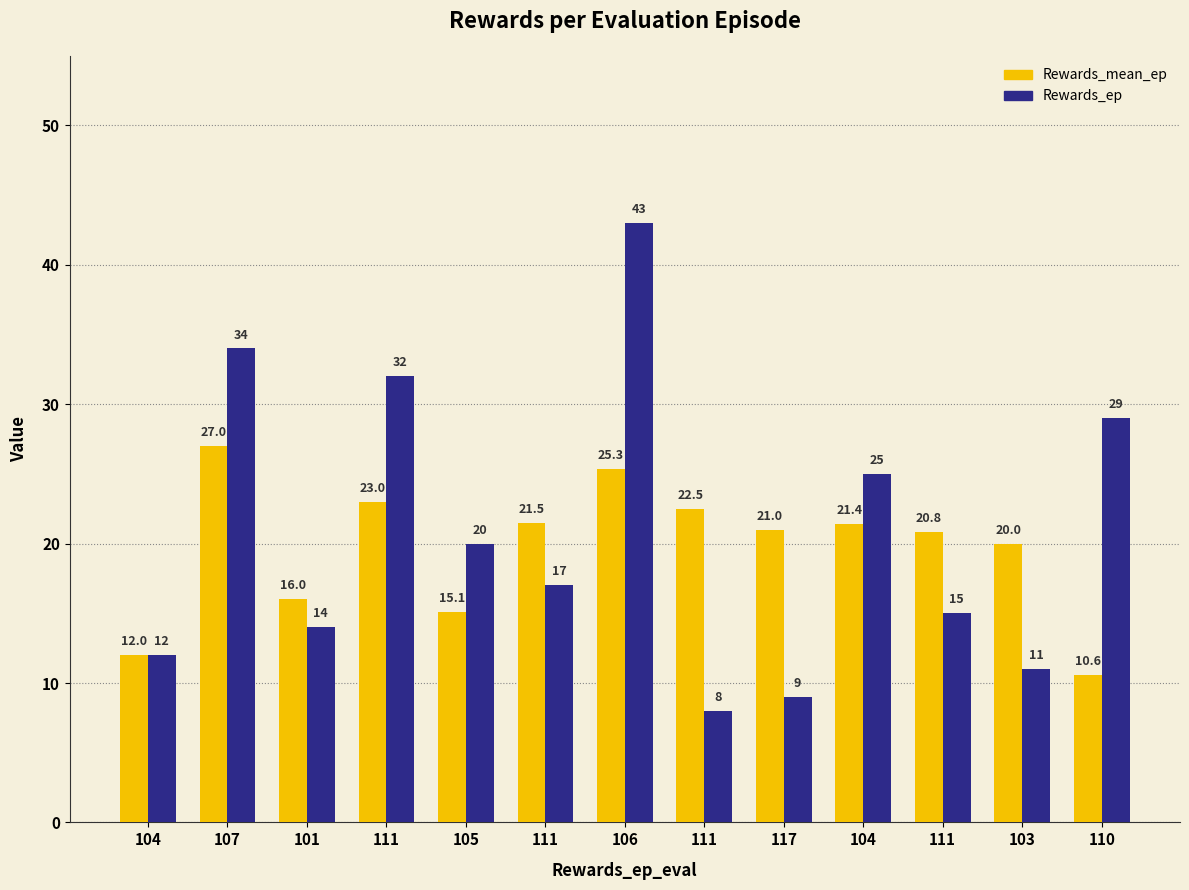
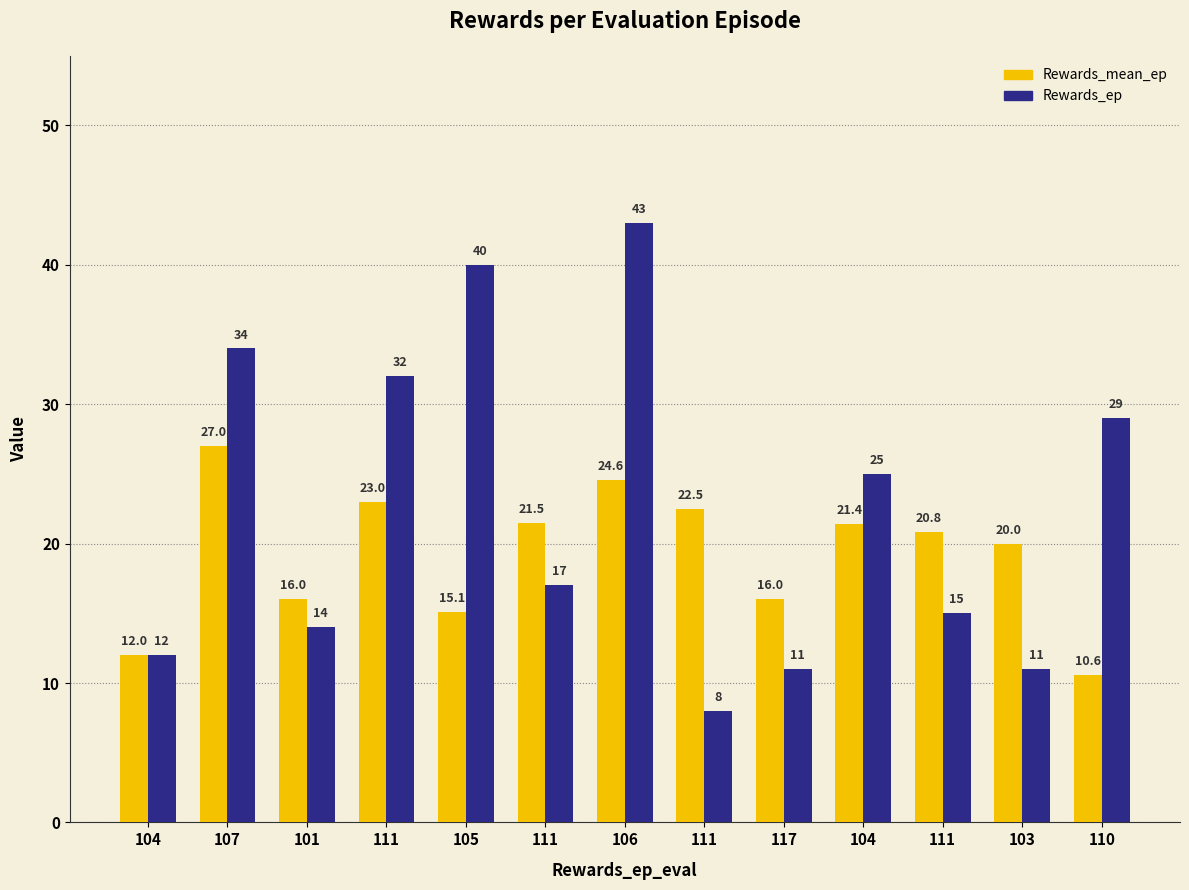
Rewards_ep, 105: 20 -> 40
Rewards_mean_ep, 106: 25.3 -> 24.6
Rewards_mean_ep, 117: 21.0 -> 16.0
Rewards_ep, 117: 9 -> 11
